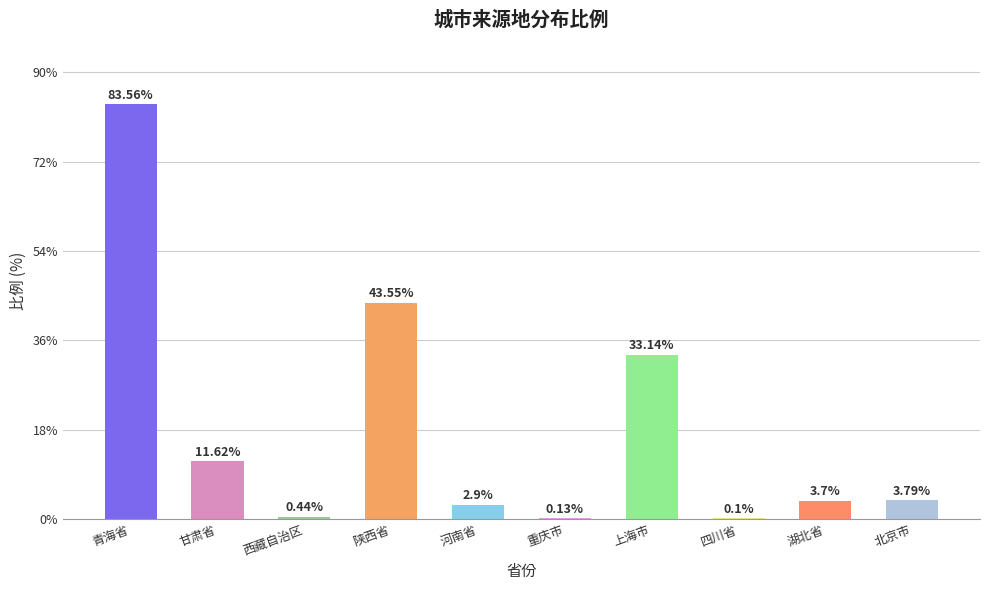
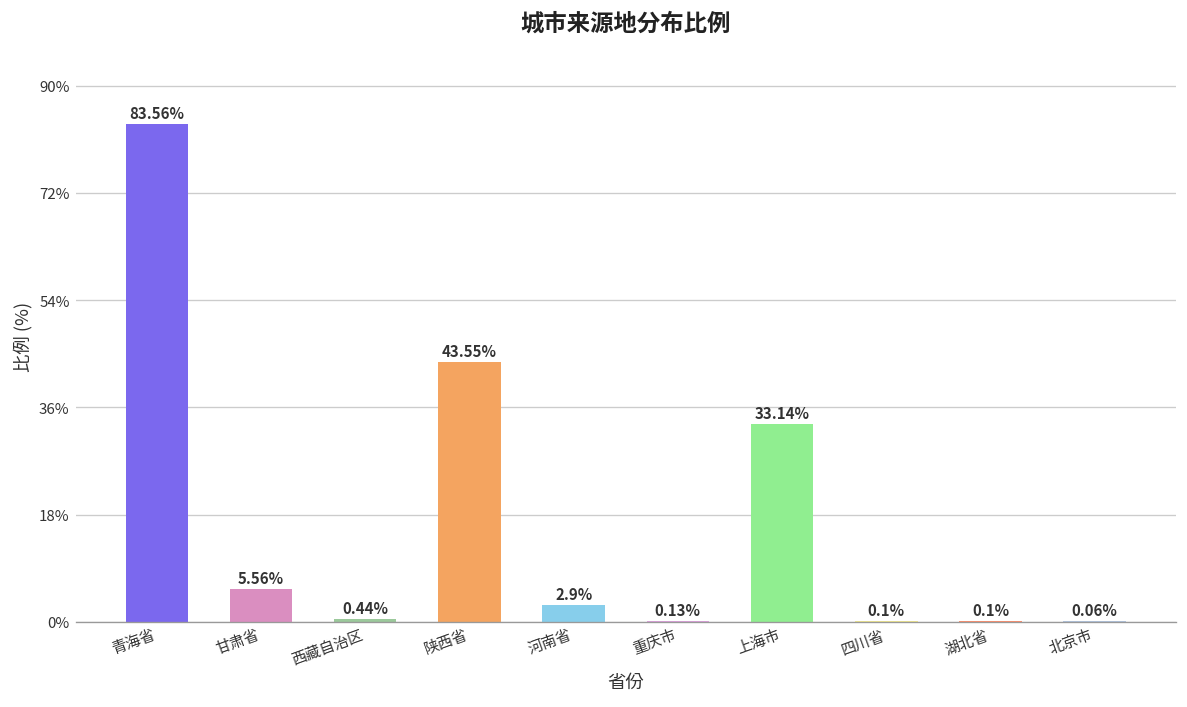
甘肃省: 11.62% -> 5.56%
湖北省: 3.7% -> 0.1%
北京市: 3.79% -> 0.06%
